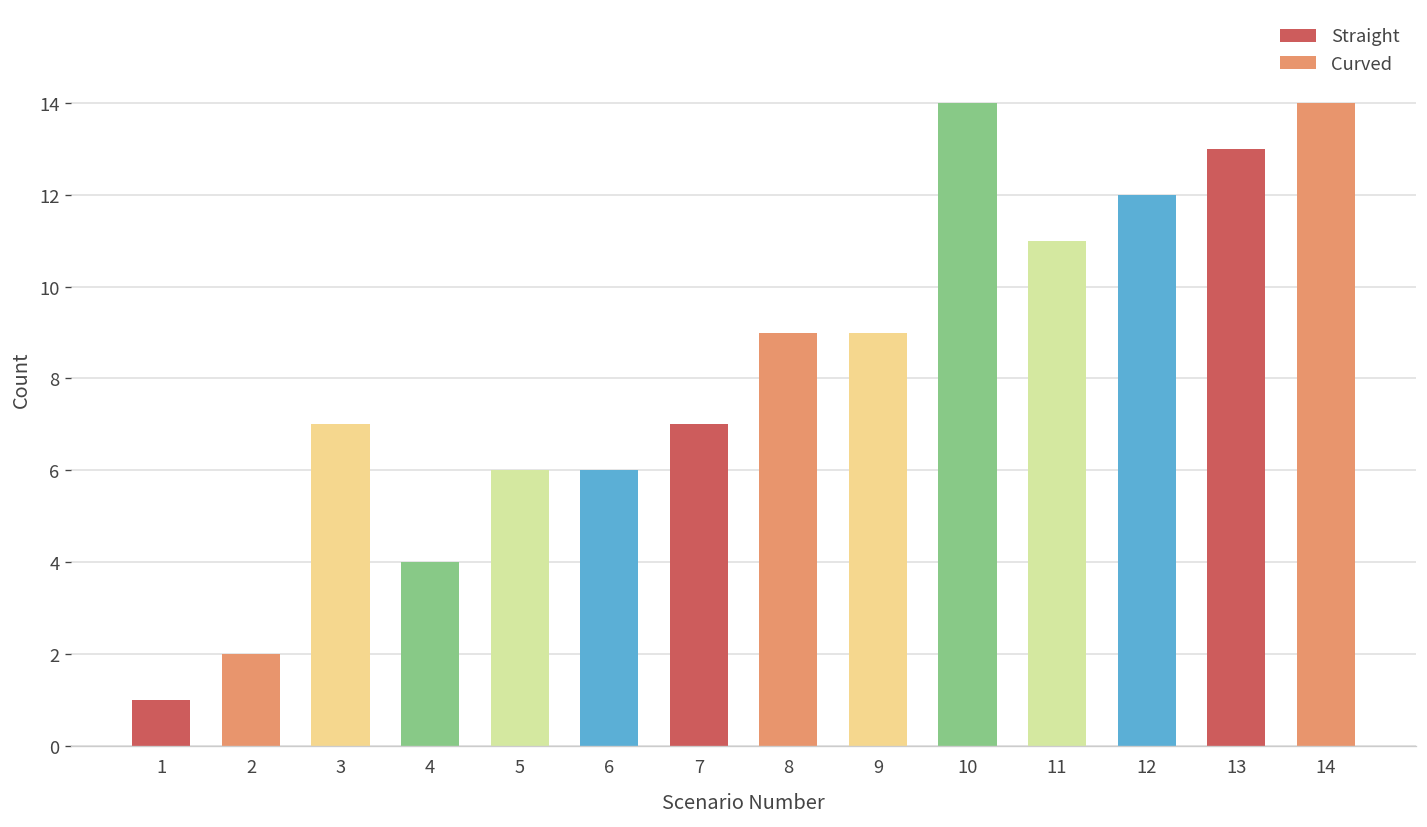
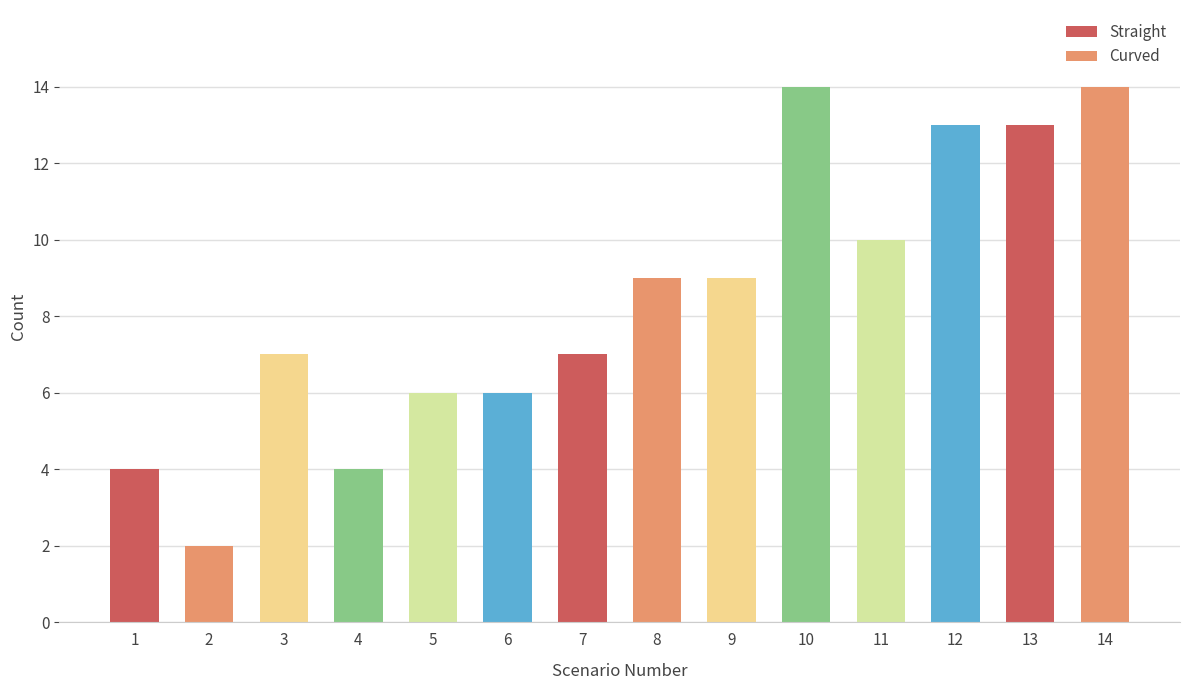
1: 1 -> 4
11: 11 -> 10
12: 12 -> 13
